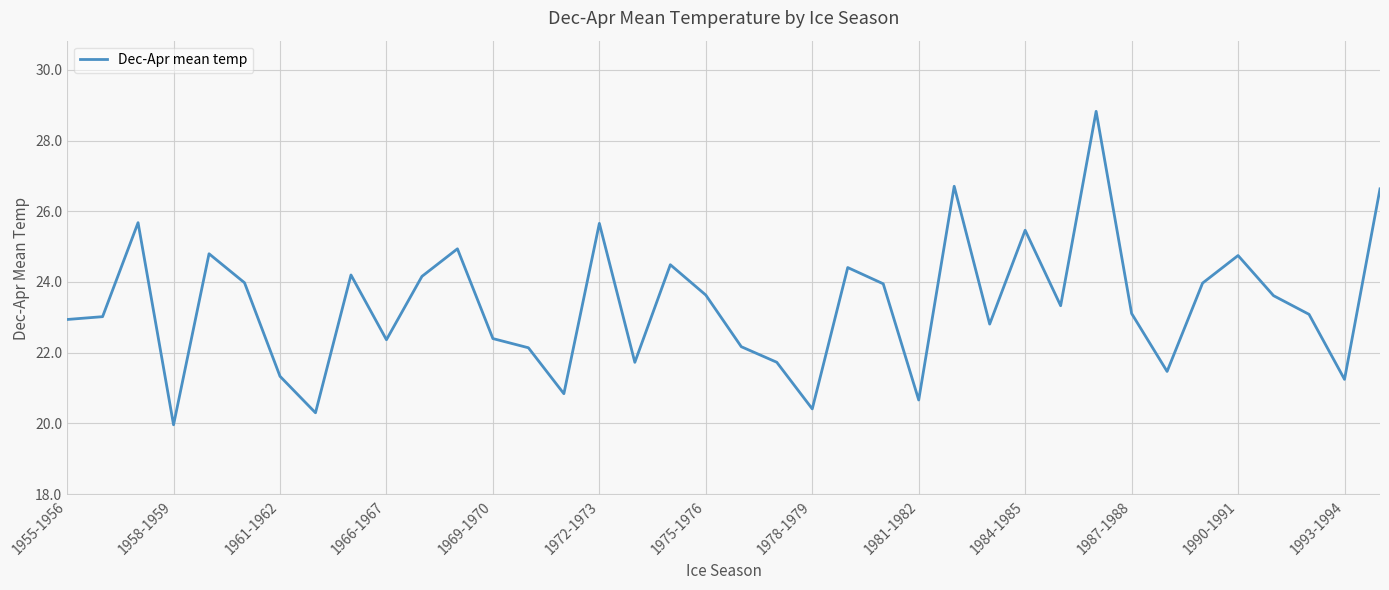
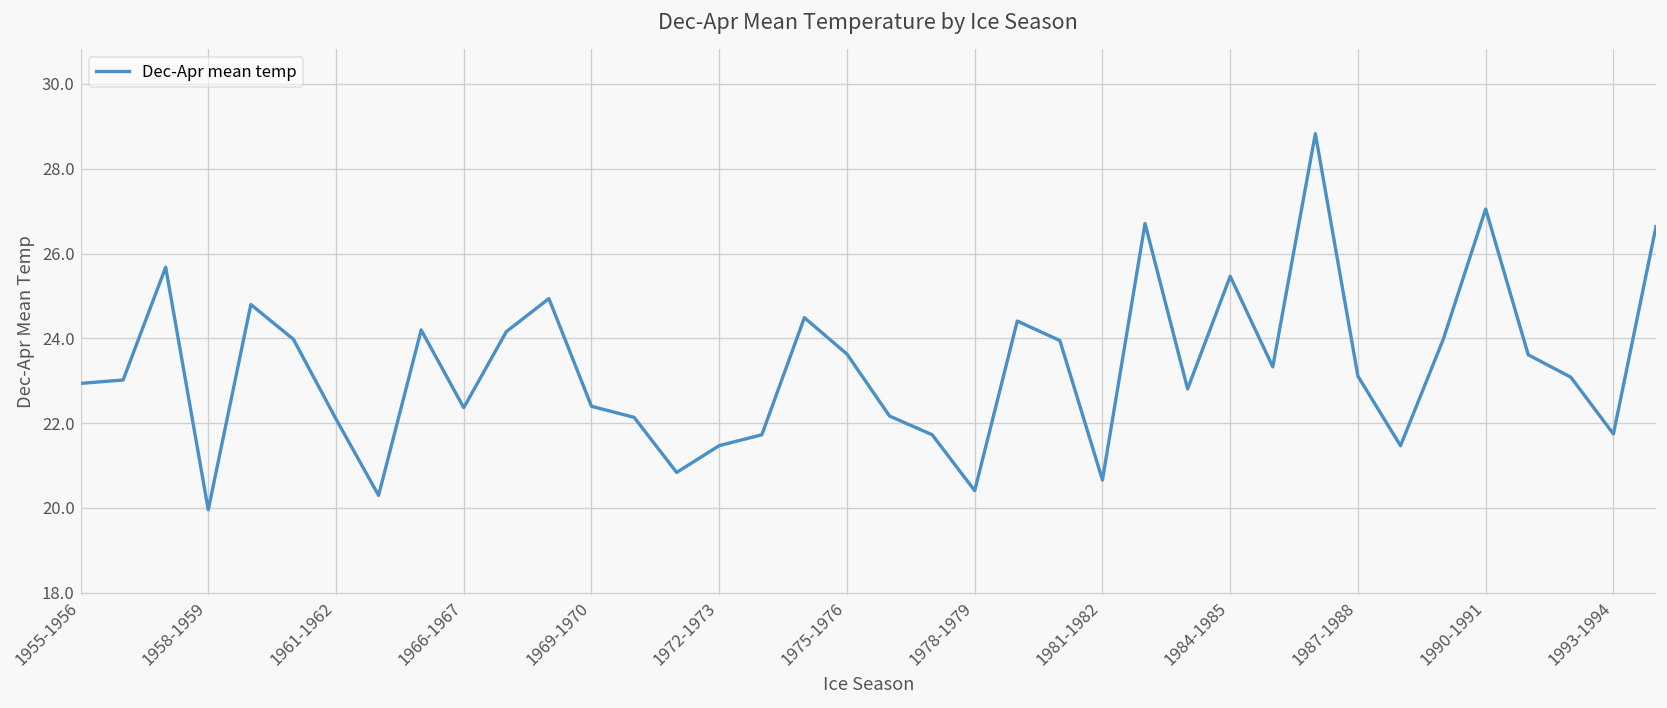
1961-1962: 21.3 -> 22.1
1972-1973: 25.7 -> 21.5
1990-1991: 24.7 -> 27.0
1993-1994: 21.2 -> 21.7
